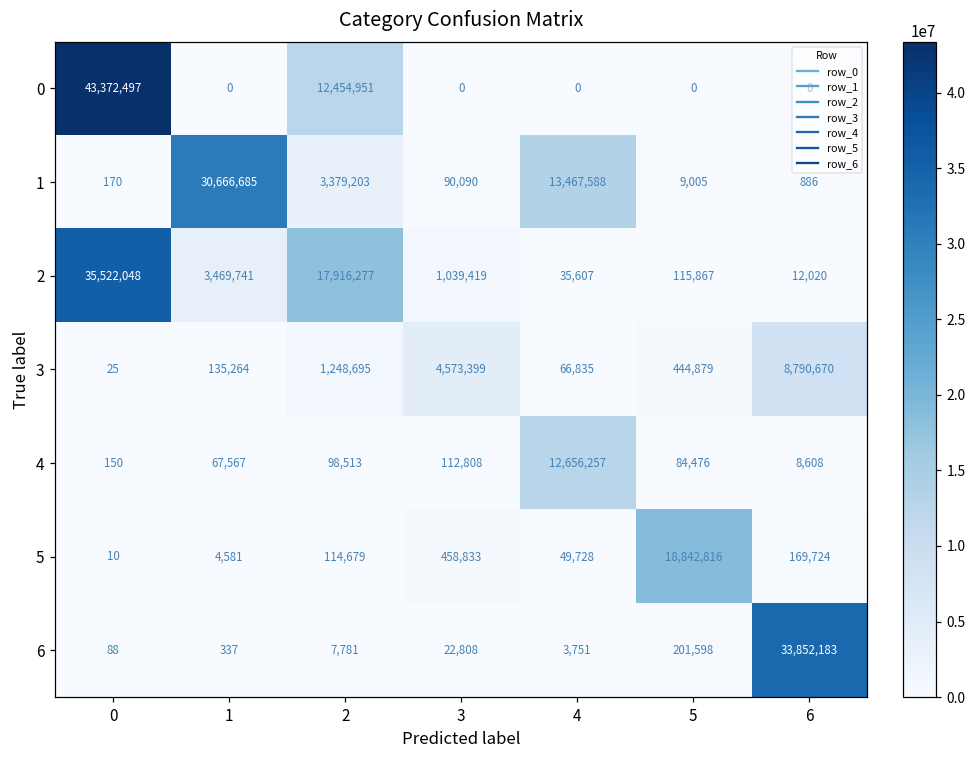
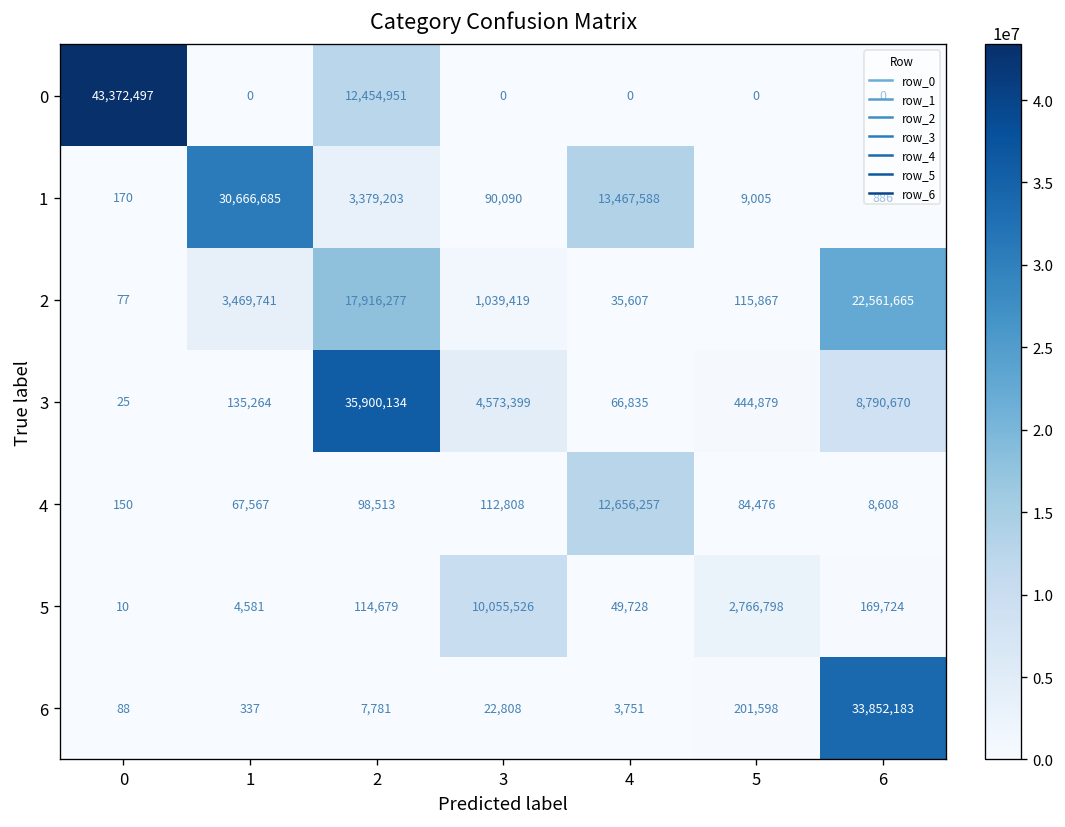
2, 0: 35,522,048 -> 77
2, 6: 12,020 -> 22,561,665
3, 2: 1,248,695 -> 35,900,134
5, 3: 458,833 -> 10,055,526
5, 5: 18,842,816 -> 2,766,798
